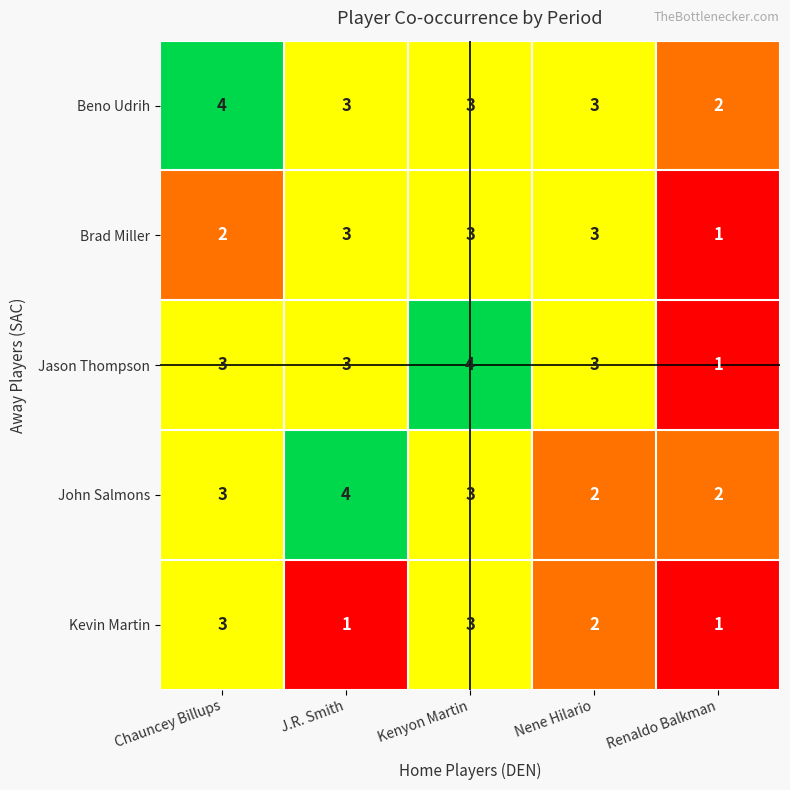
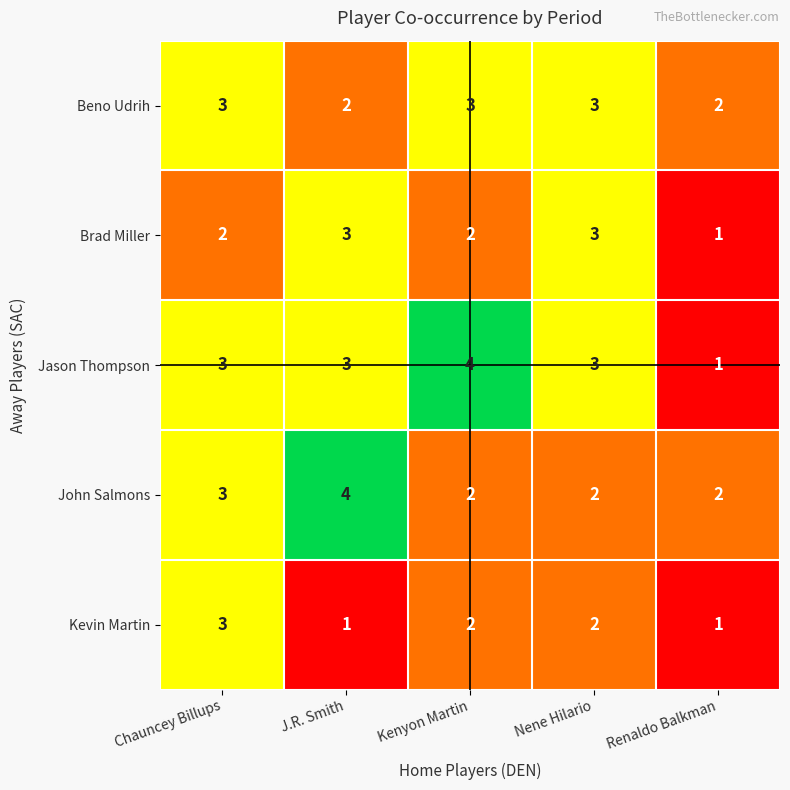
Beno Udrih, Chauncey Billups: 4 -> 3
Beno Udrih, J.R. Smith: 3 -> 2
Brad Miller, Kenyon Martin: 3 -> 2
John Salmons, Kenyon Martin: 3 -> 2
Kevin Martin, Kenyon Martin: 3 -> 2
